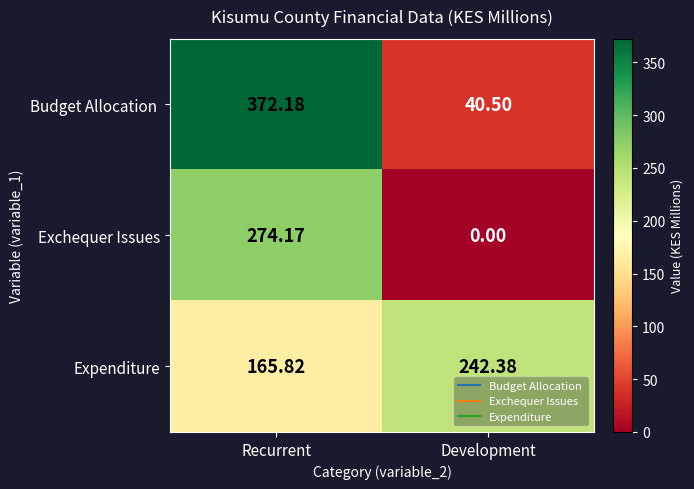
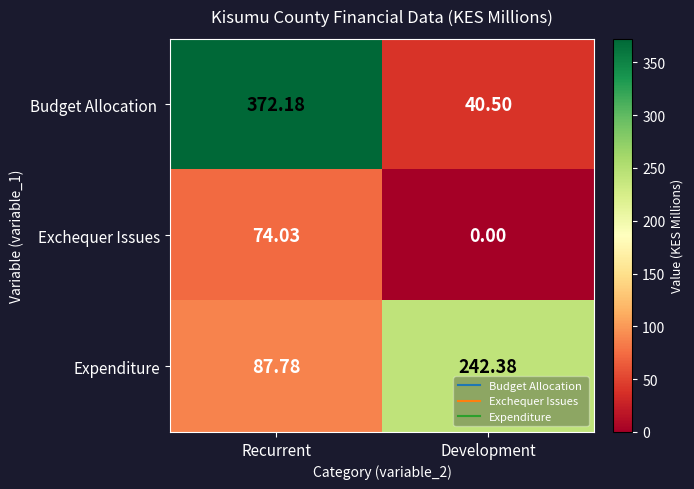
Exchequer Issues, Recurrent: 274.17 -> 74.03
Expenditure, Recurrent: 165.82 -> 87.78
